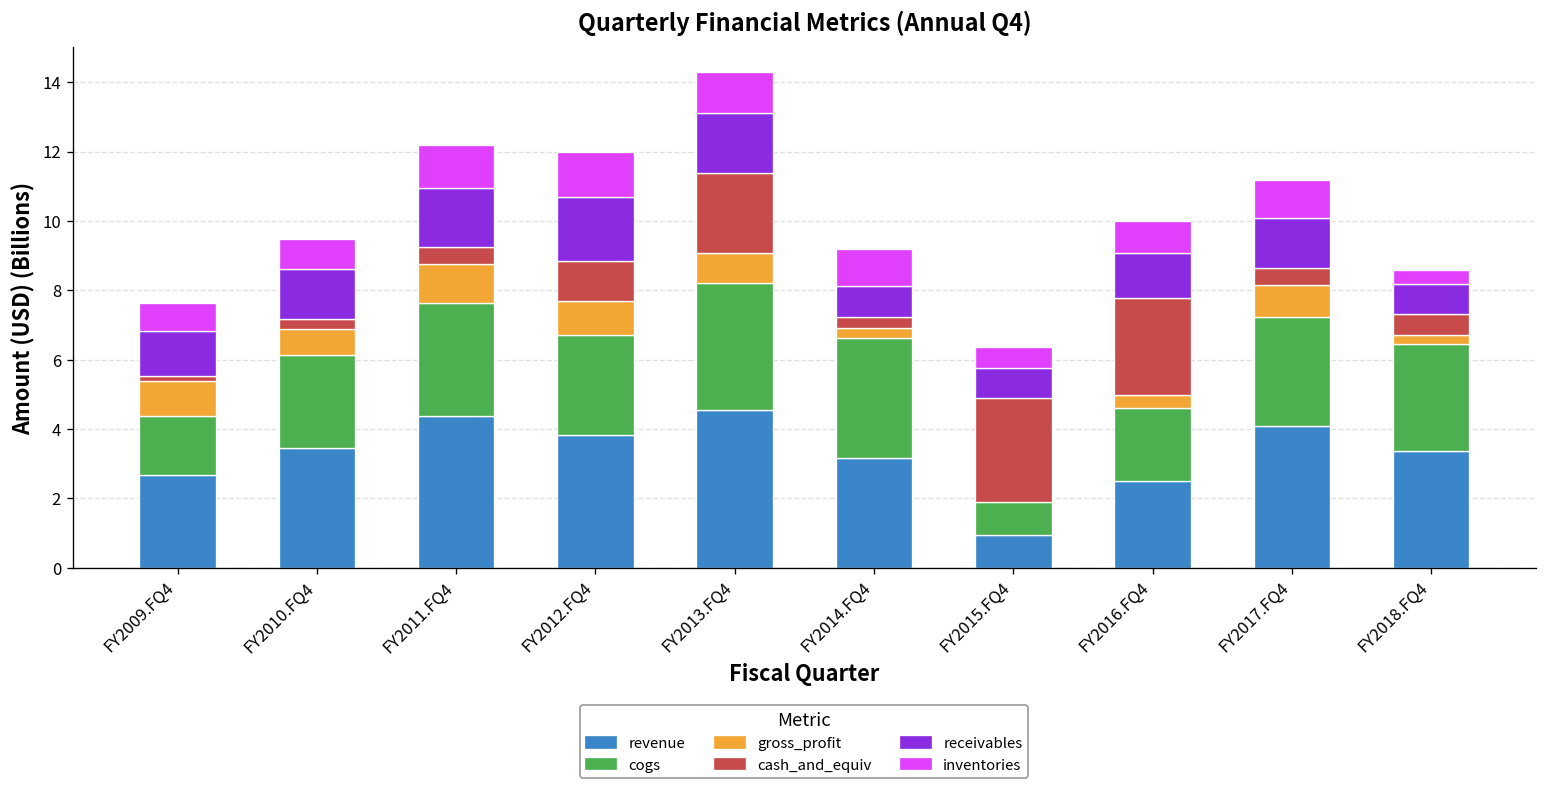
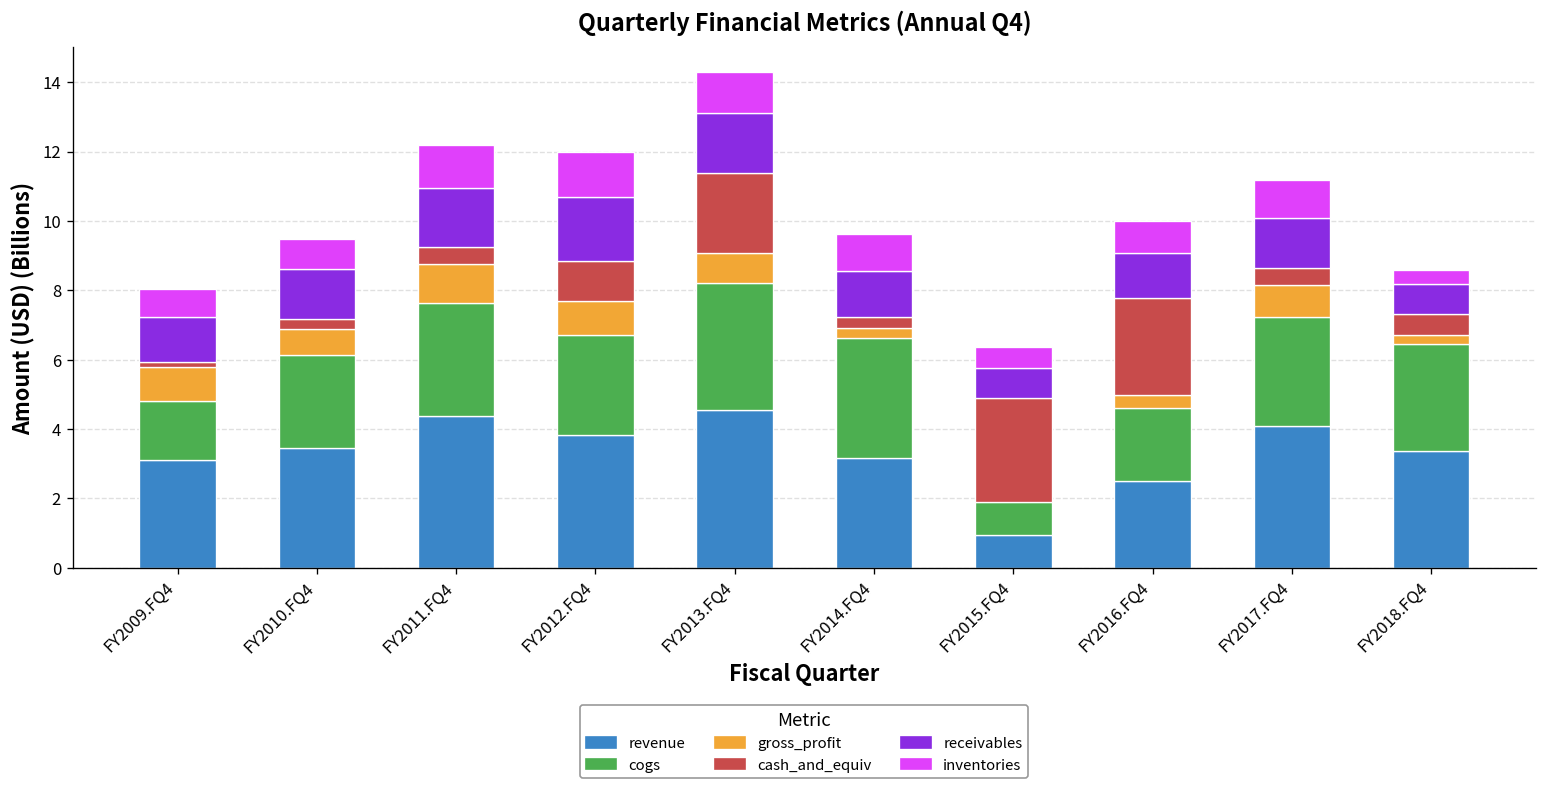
revenue, FY2009.FQ4: 2.7 -> 3.1
receivables, FY2014.FQ4: 0.9 -> 1.3
